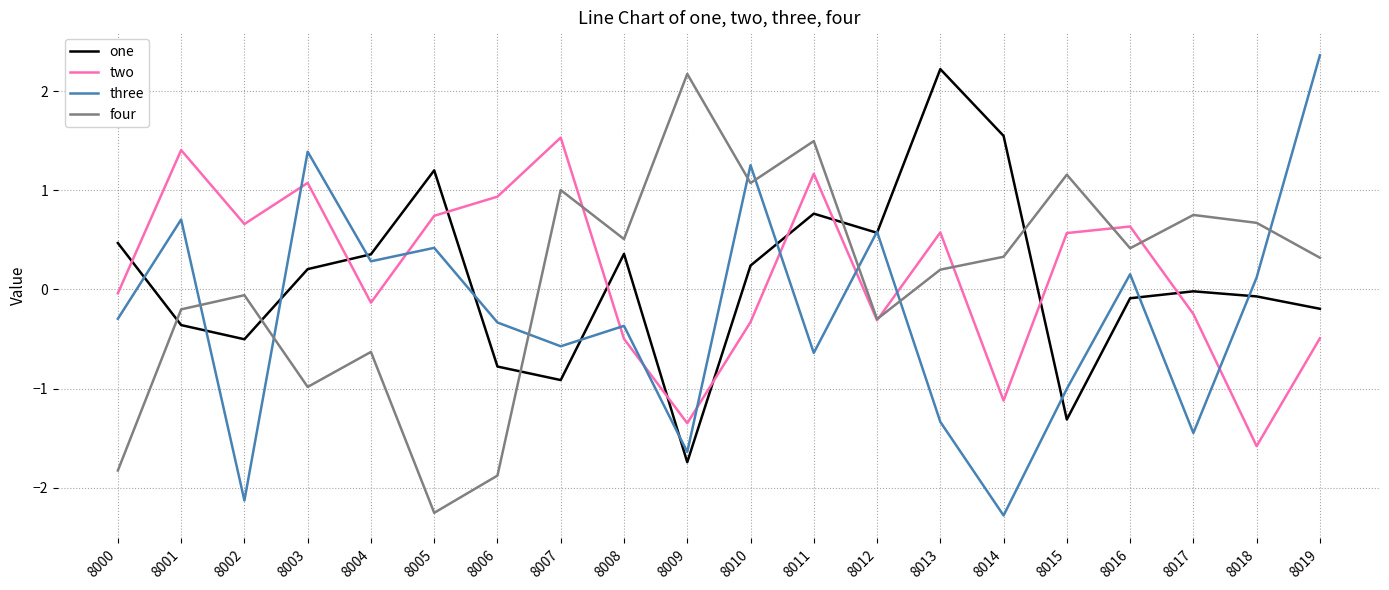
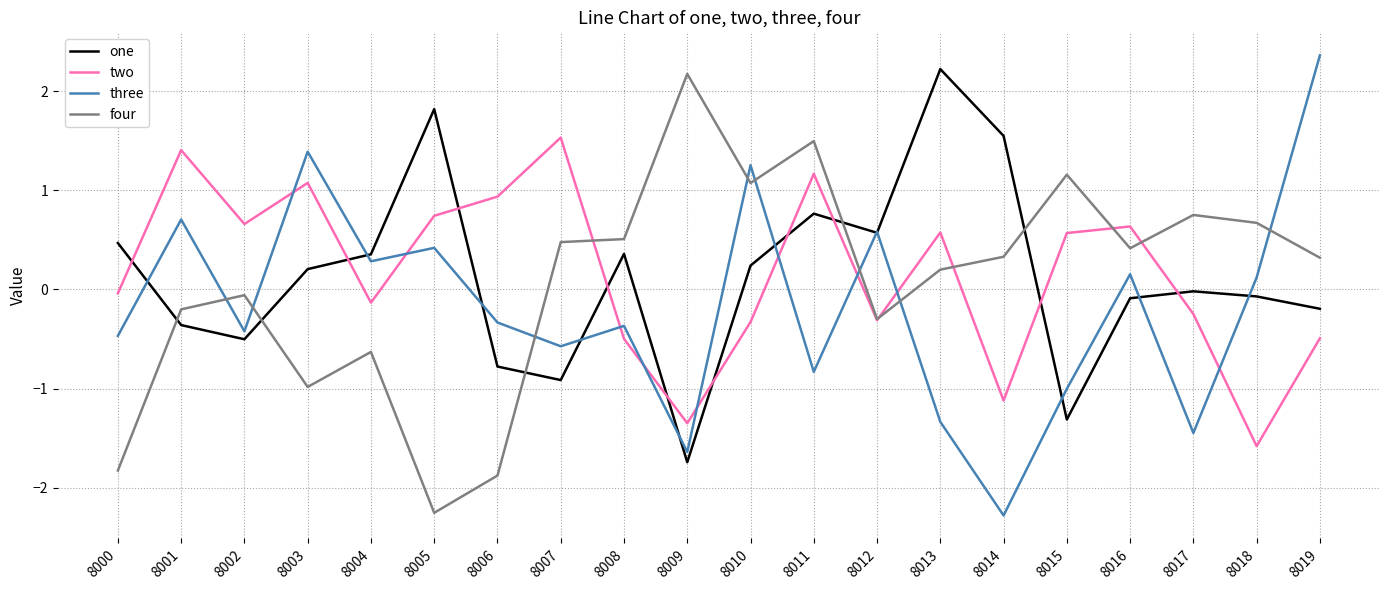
three, 8000: -0.3 -> -0.5
three, 8002: -2.1 -> -0.4
one, 8005: 1.2 -> 1.8
four, 8007: 1.0 -> 0.5
three, 8011: -0.6 -> -0.8
